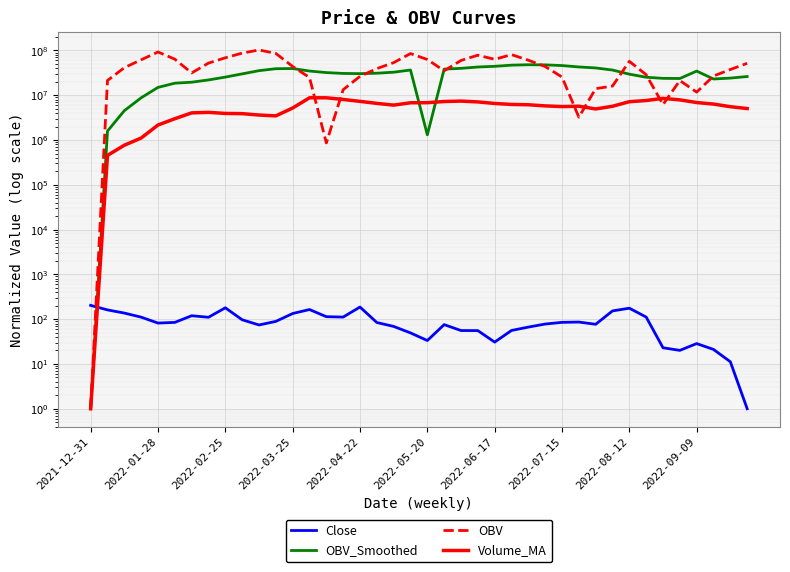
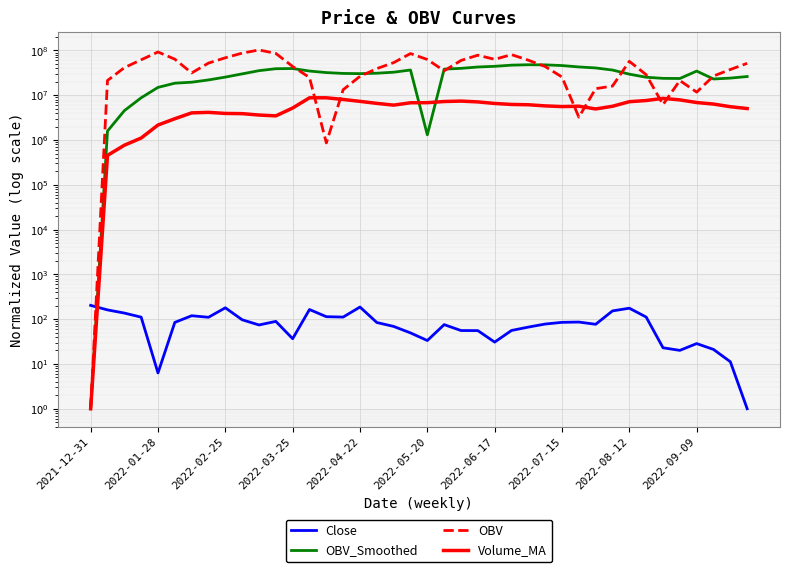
Close, 2022-01-28: 80 -> 6
Close, 2022-03-25: 130 -> 40
